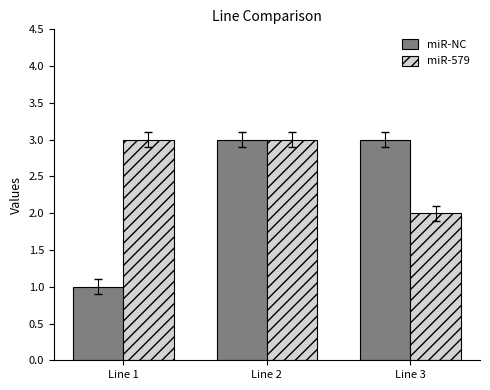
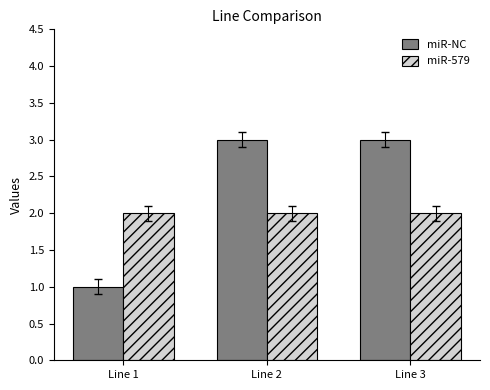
miR-579, Line 1: 3 -> 2
miR-579, Line 2: 3 -> 2
